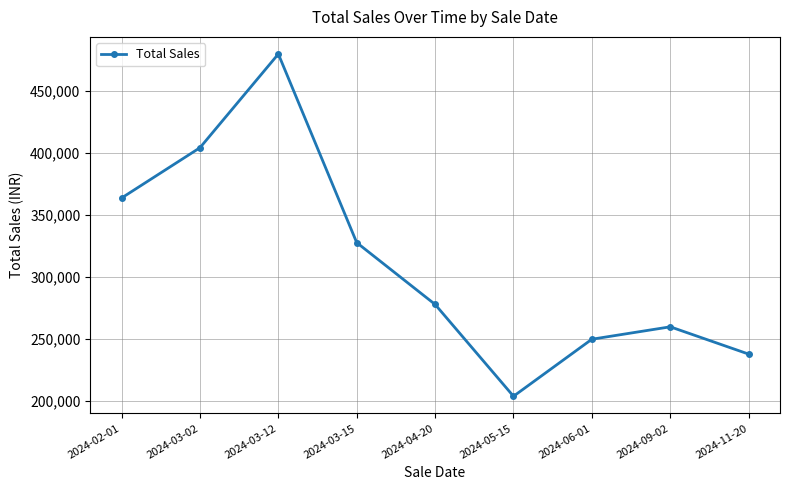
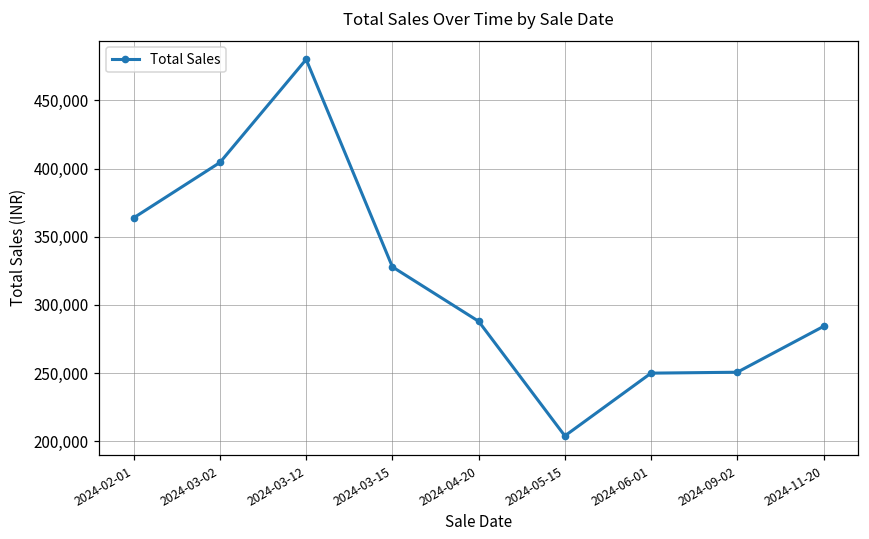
2024-04-20: 278,000 -> 288,000
2024-09-02: 260,000 -> 251,000
2024-11-20: 238,000 -> 284,000
